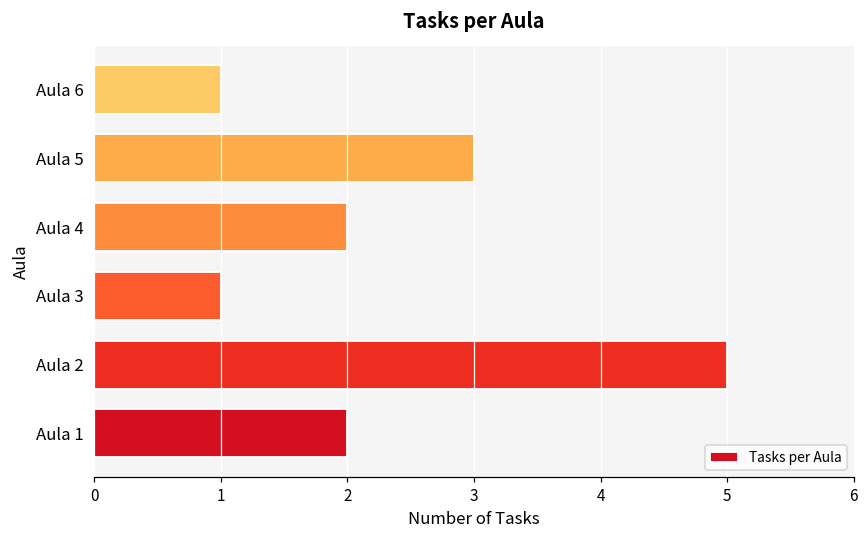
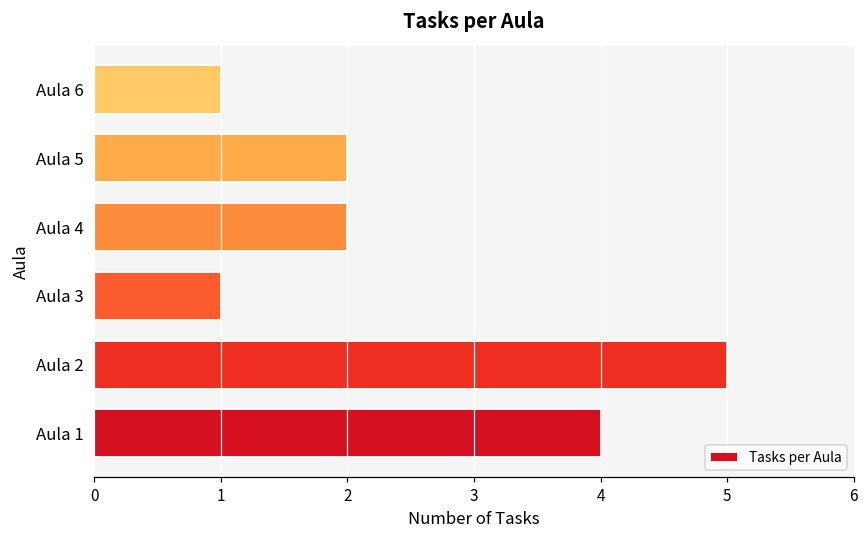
Aula 5: 3 -> 2
Aula 1: 2 -> 4
